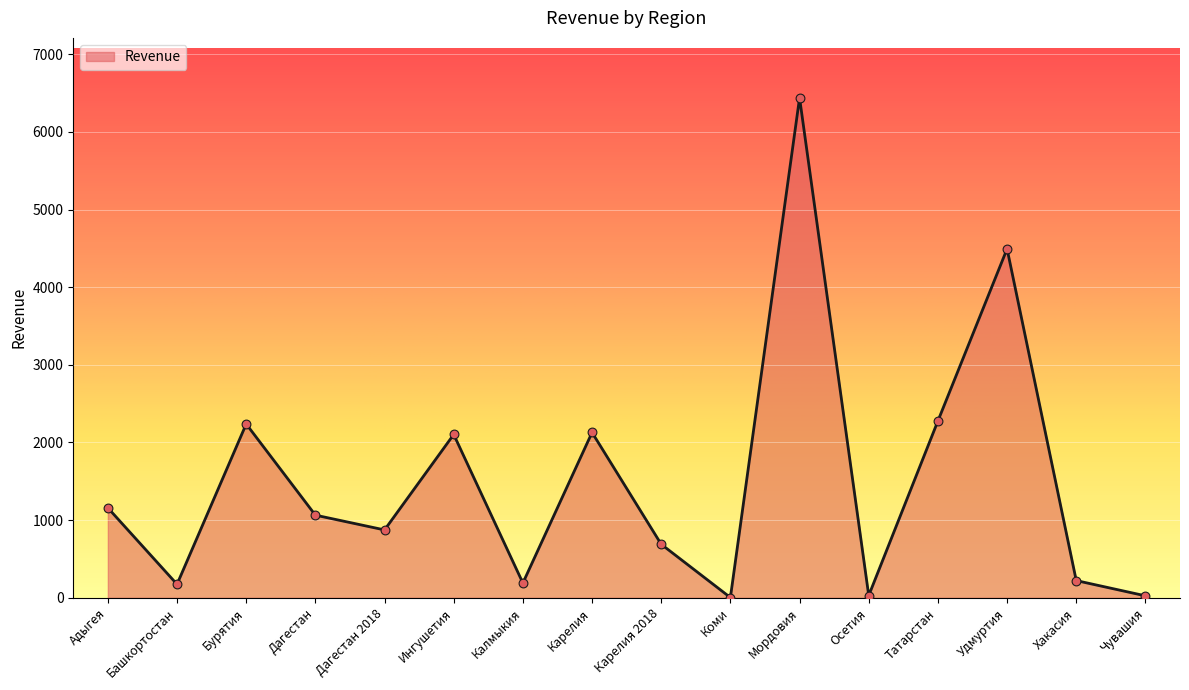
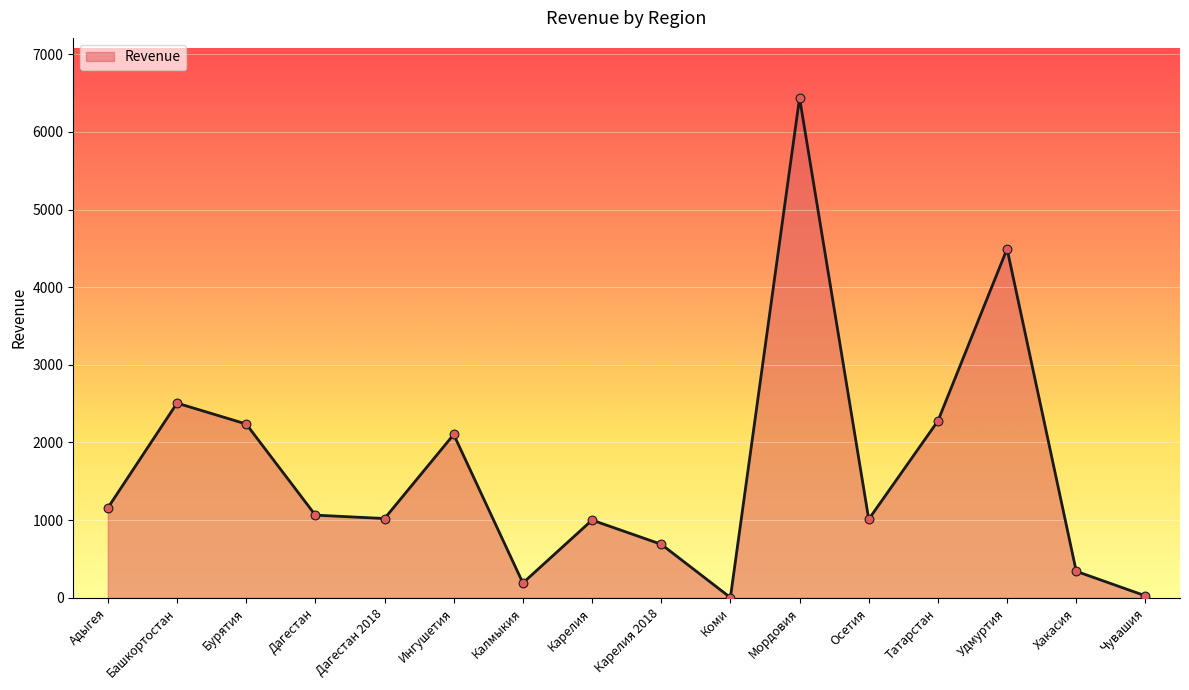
Башкортостан: 200 -> 2500
Дагестан 2018: 900 -> 1000
Карелия: 2100 -> 1000
Осетия: 0 -> 1000
Хакасия: 200 -> 300
